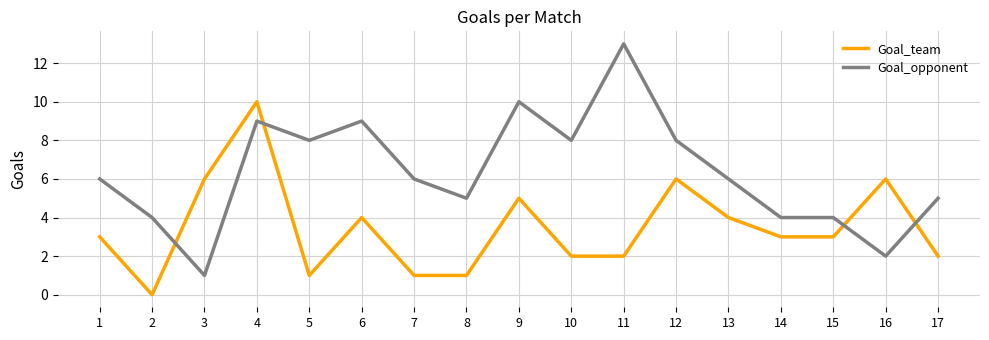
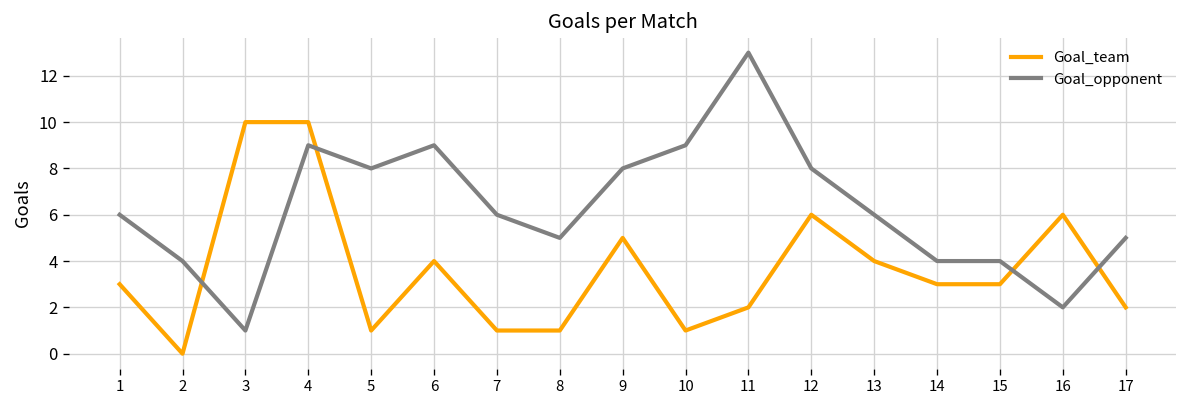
Goal_team, 3: 6 -> 10
Goal_opponent, 9: 10 -> 8
Goal_team, 10: 2 -> 1
Goal_opponent, 10: 8 -> 9
